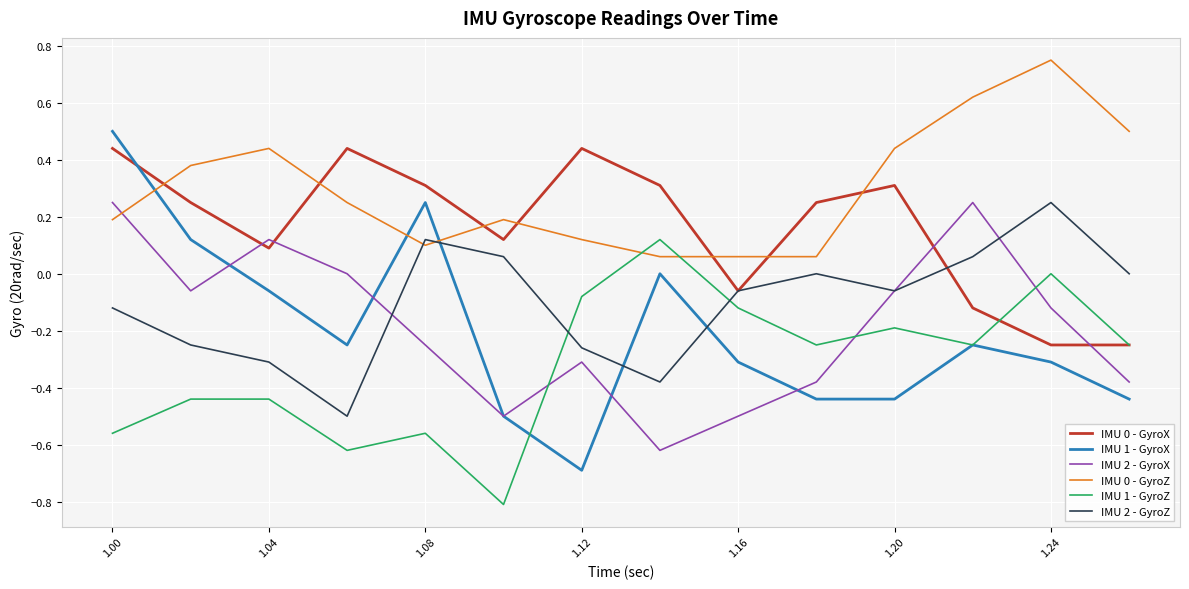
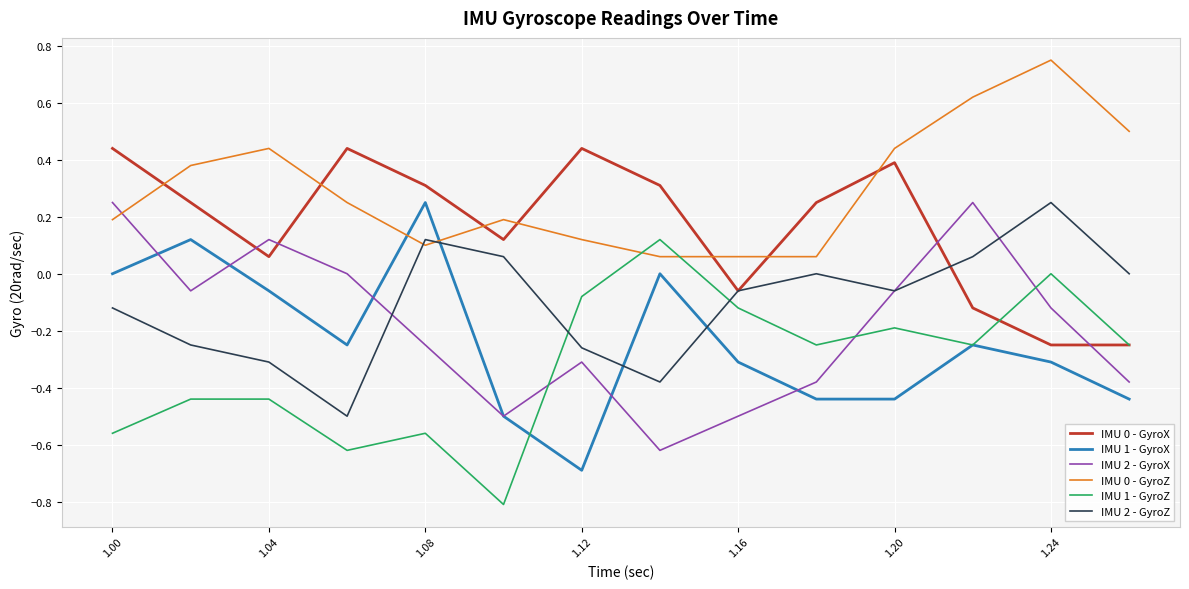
IMU 1 - GyroX, 1.00: 0.5 -> 0.0
IMU 0 - GyroX, 1.04: 0.09 -> 0.06
IMU 0 - GyroX, 1.20: 0.31 -> 0.39
